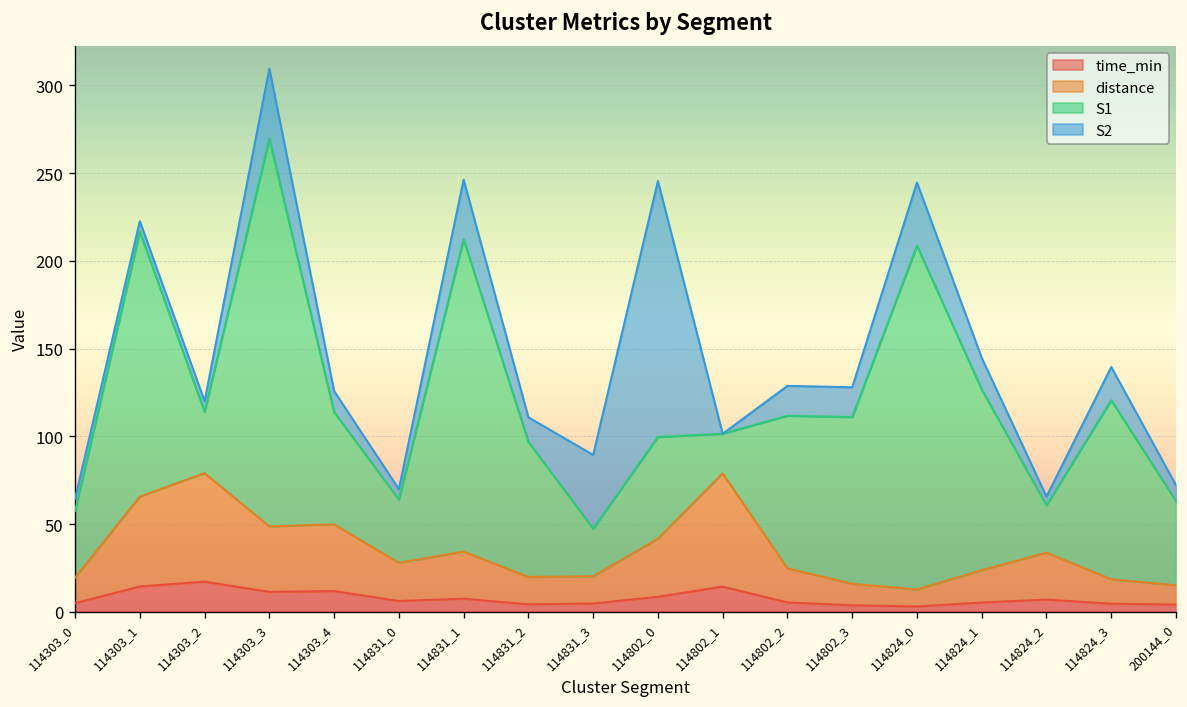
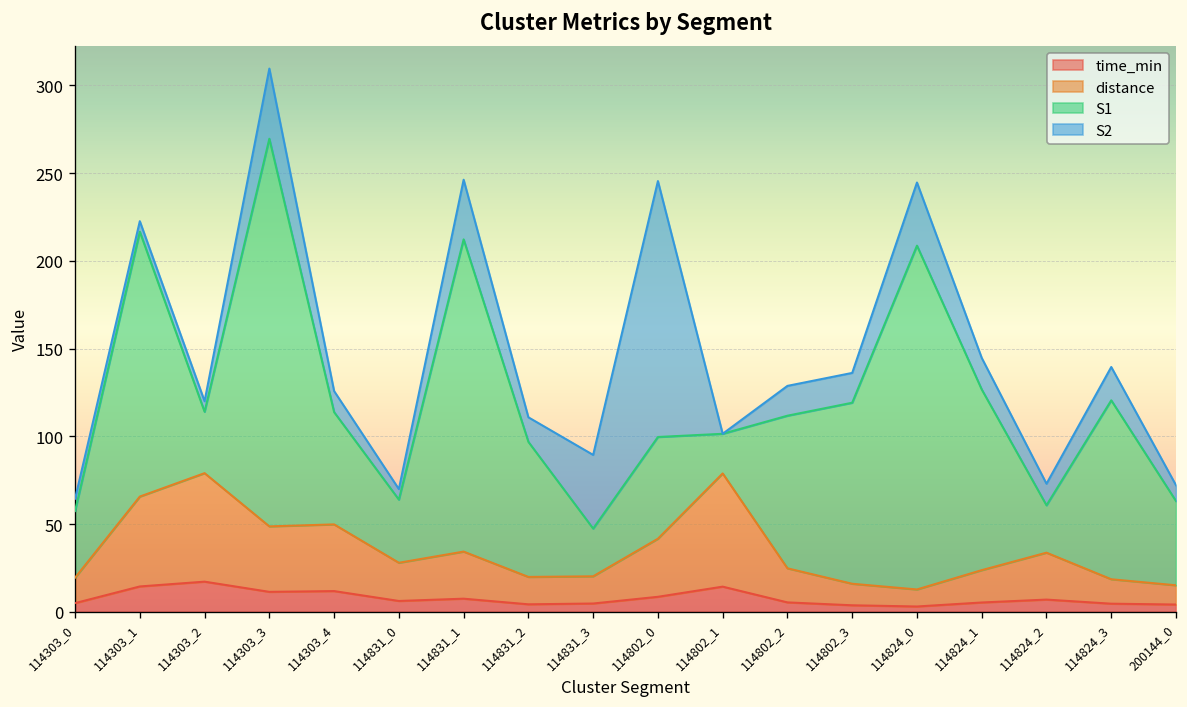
S1, 114802_3: 95 -> 103
S2, 114824_2: 5 -> 12
